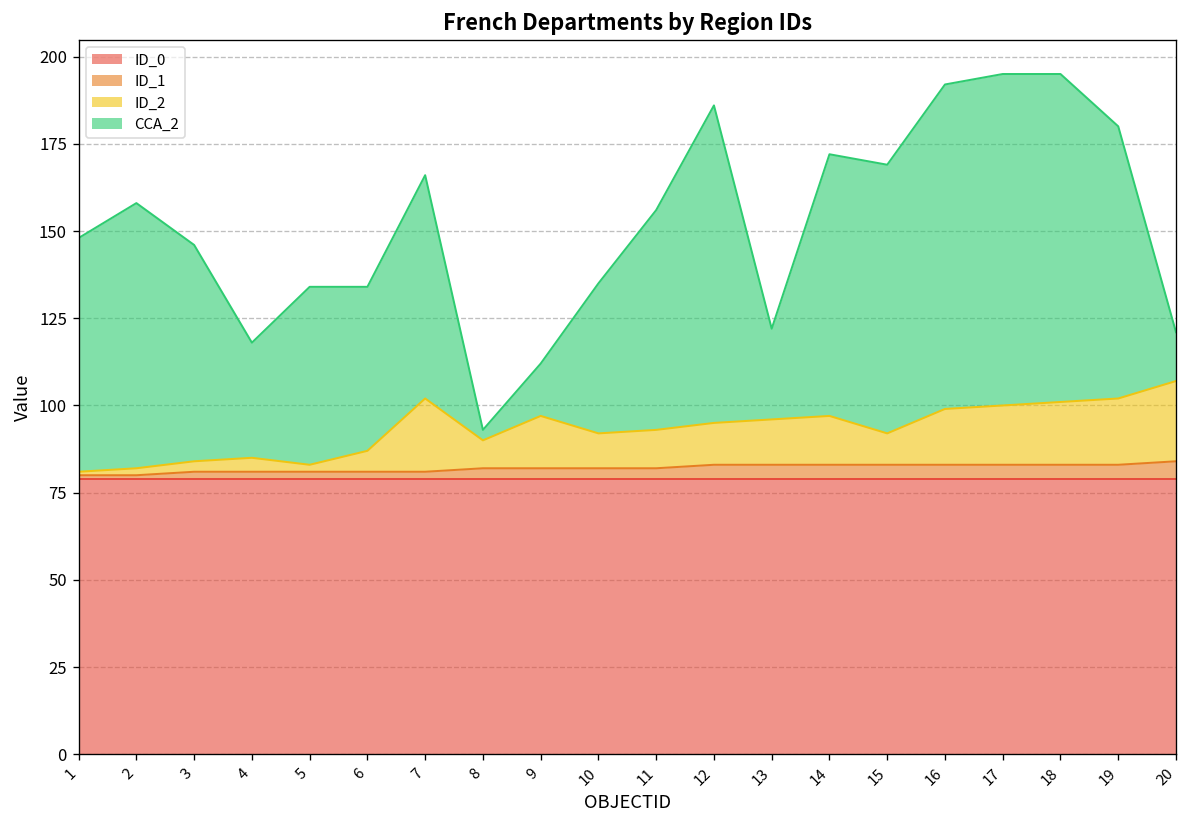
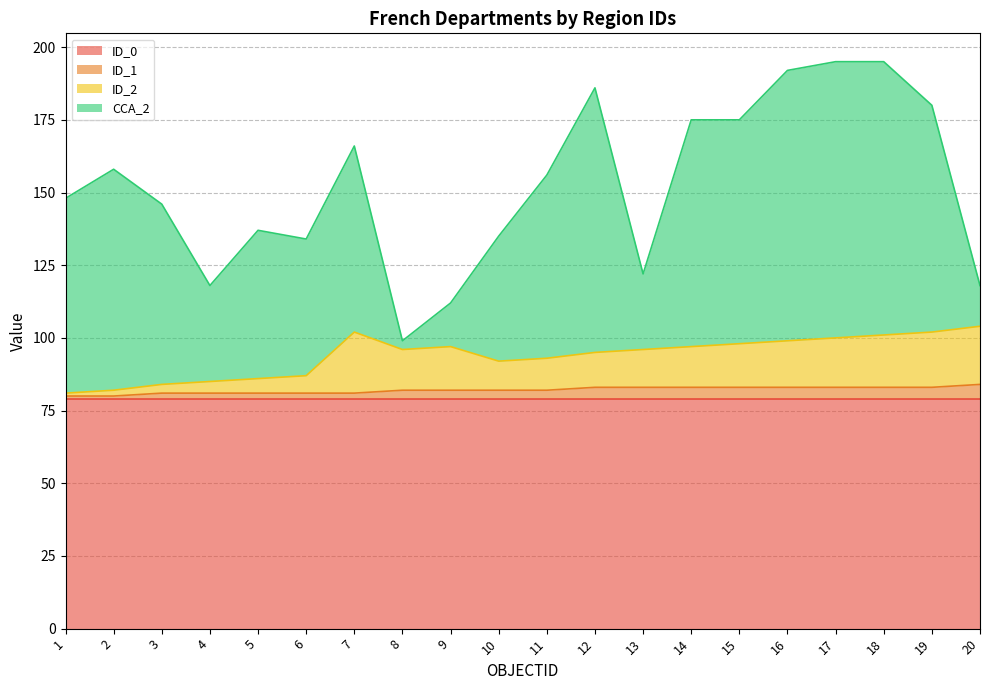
ID_2, 5: 2 -> 5
ID_2, 8: 8 -> 14
CCA_2, 14: 75 -> 78
ID_2, 15: 9 -> 15
ID_2, 20: 23 -> 20
